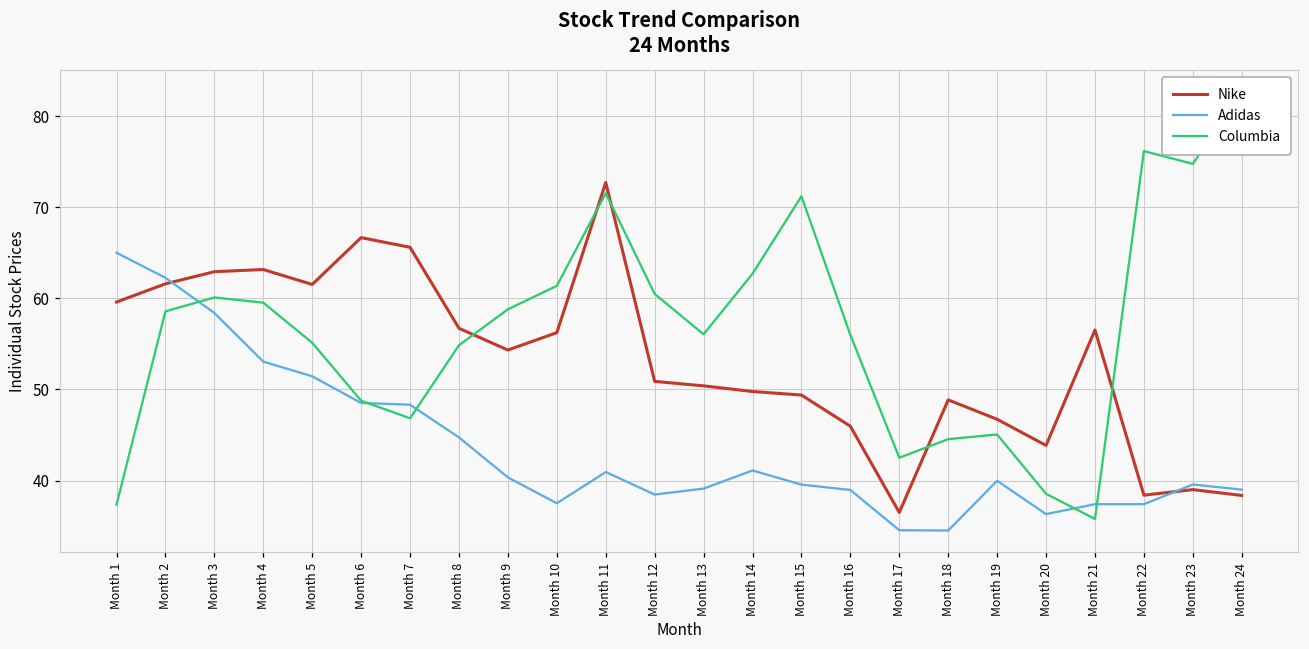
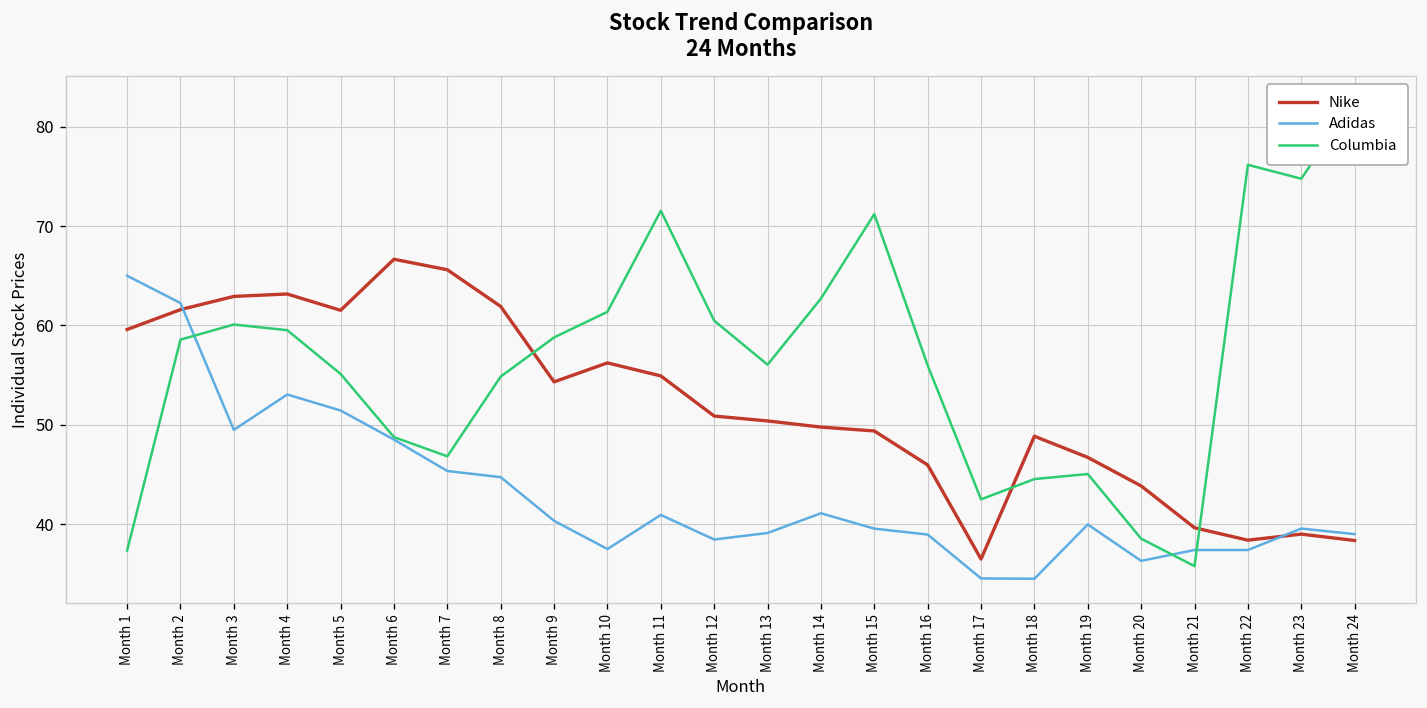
Adidas, Month 3: 58 -> 49
Adidas, Month 7: 48 -> 45
Nike, Month 8: 57 -> 62
Nike, Month 11: 73 -> 55
Nike, Month 21: 57 -> 40
